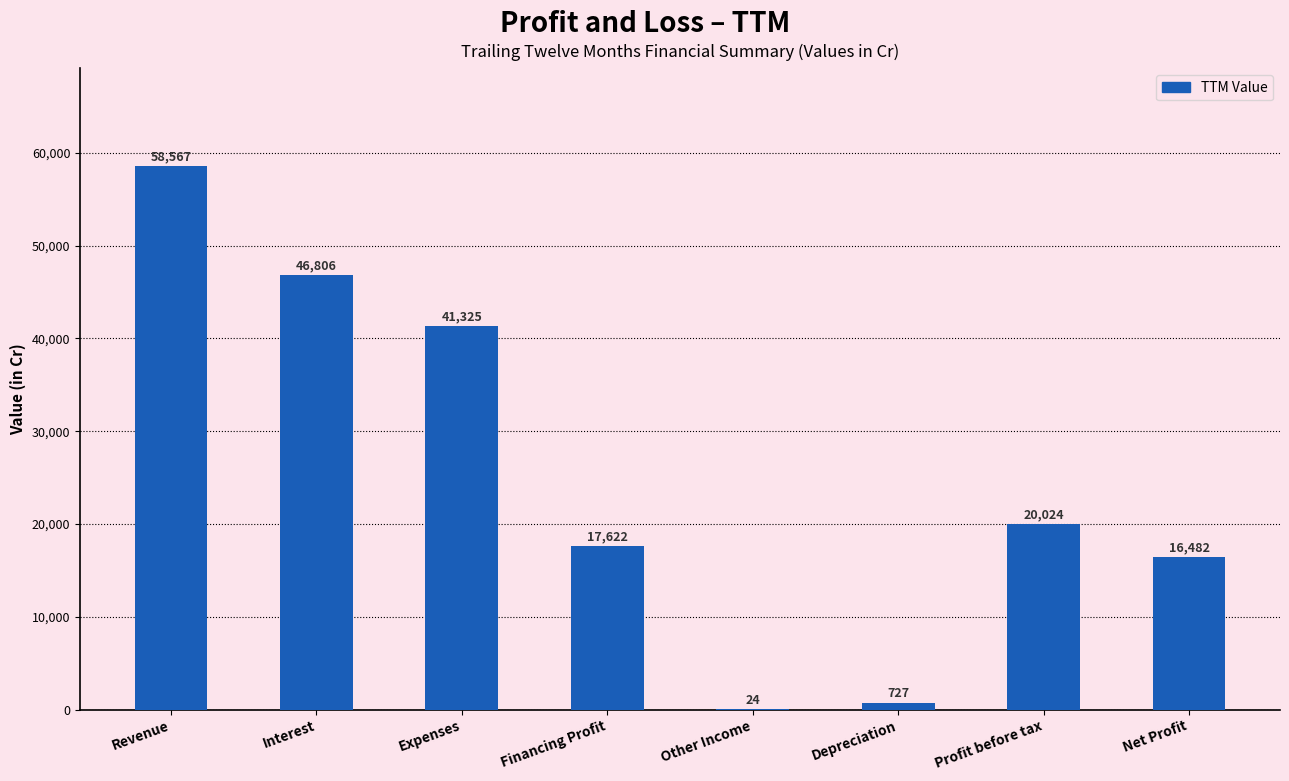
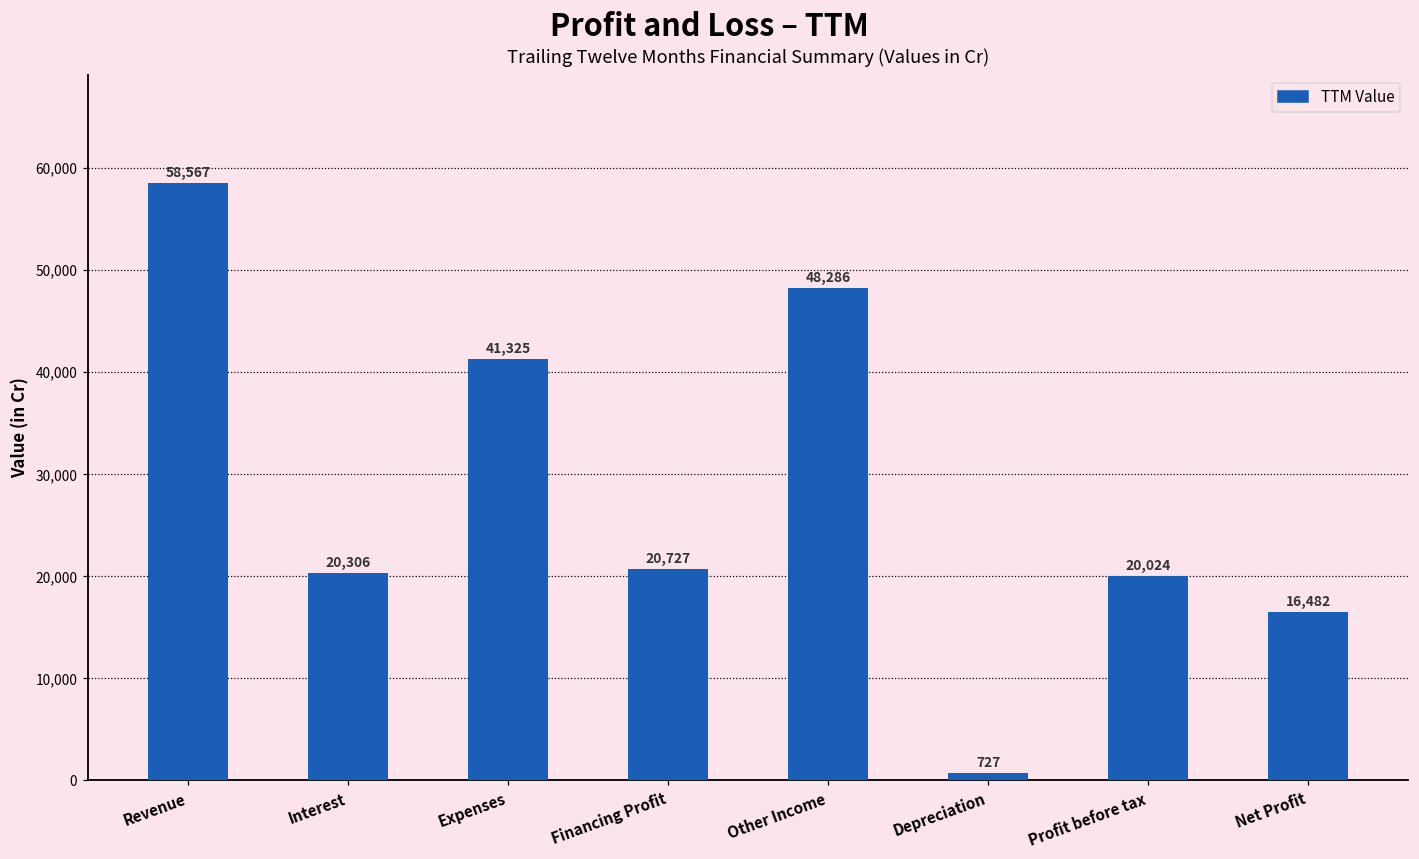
Interest: 46,806 -> 20,306
Financing Profit: 17,622 -> 20,727
Other Income: 24 -> 48,286
